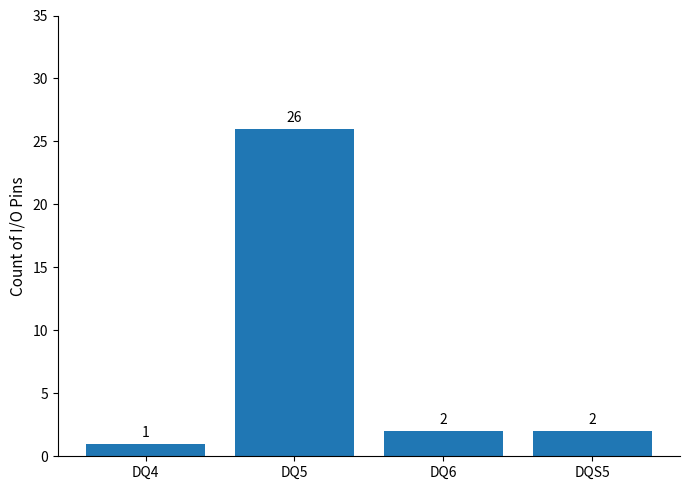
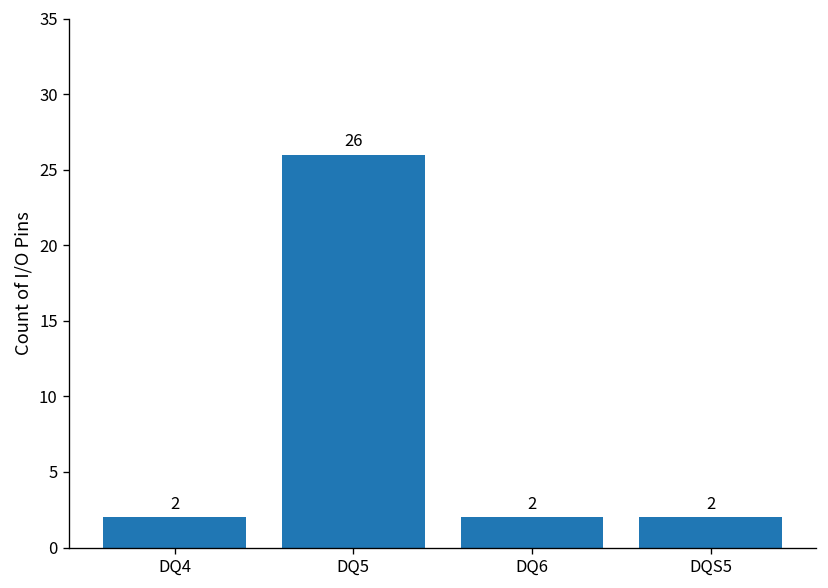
DQ4: 1 -> 2
